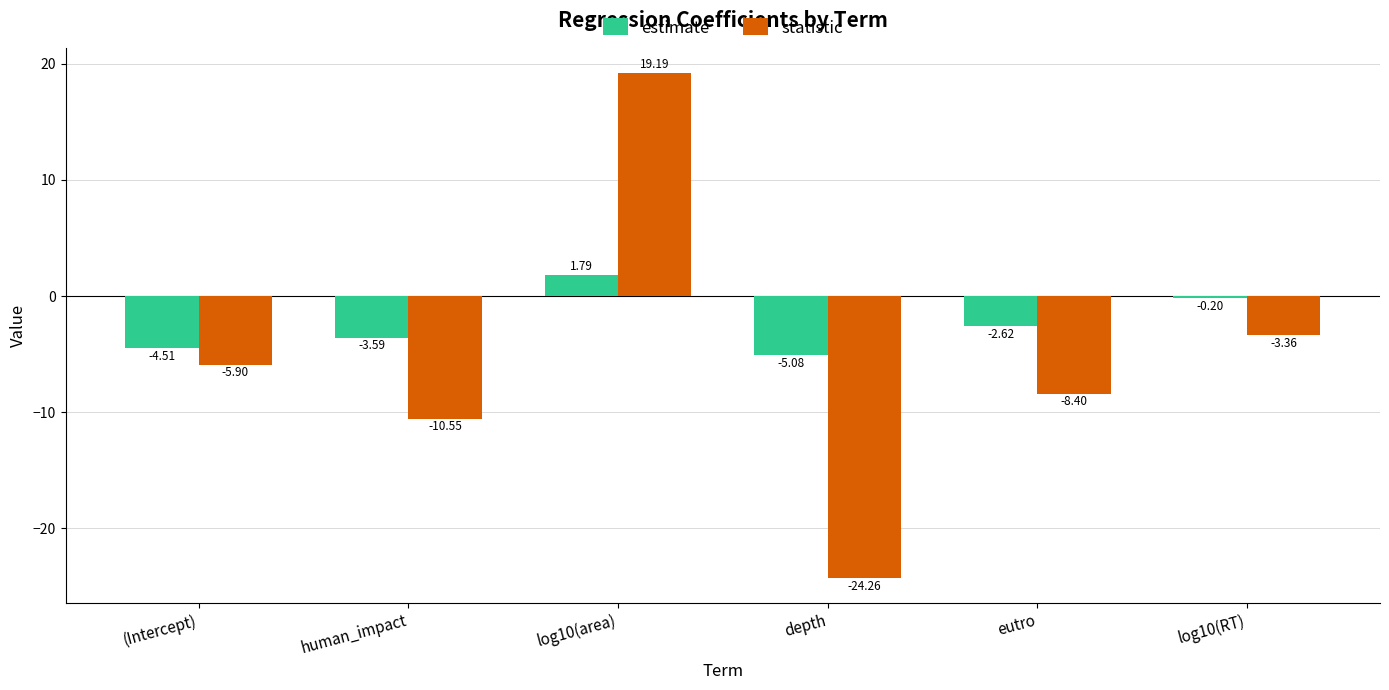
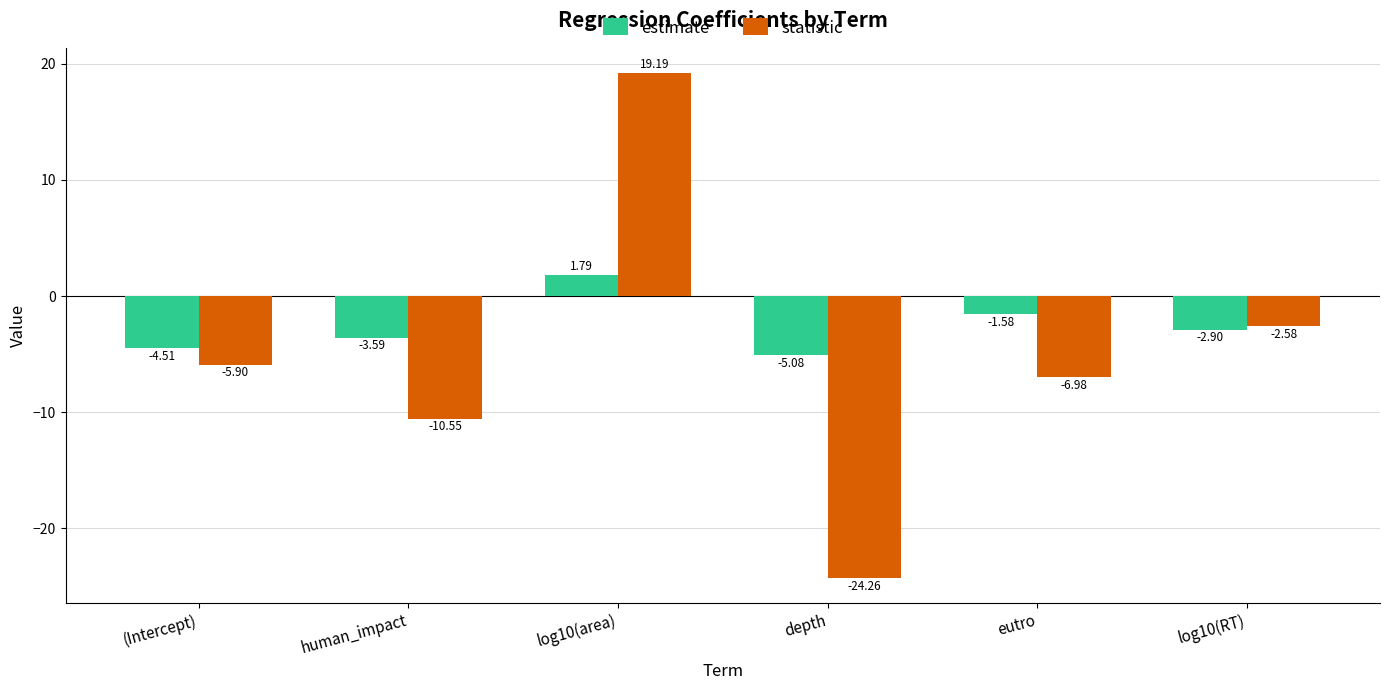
estimate, eutro: -2.62 -> -1.58
statistic, eutro: -8.40 -> -6.98
estimate, log10(RT): -0.20 -> -2.90
statistic, log10(RT): -3.36 -> -2.58
